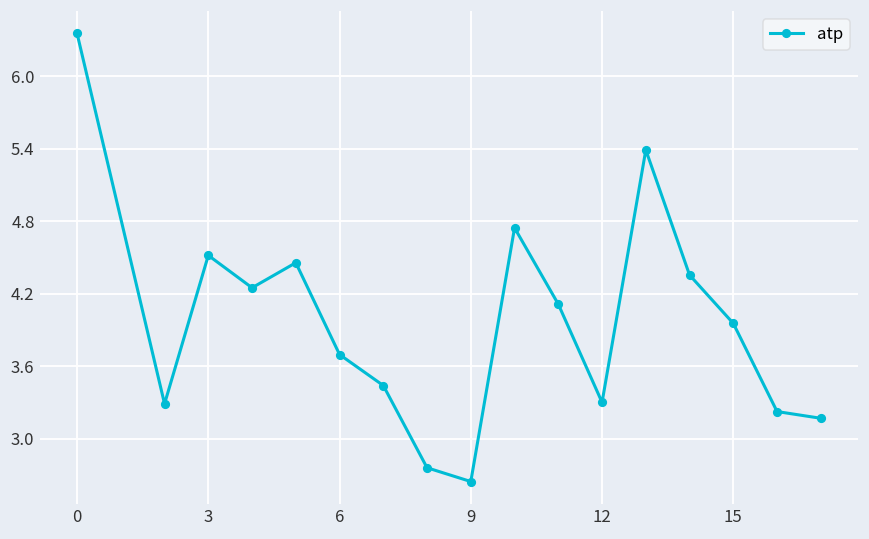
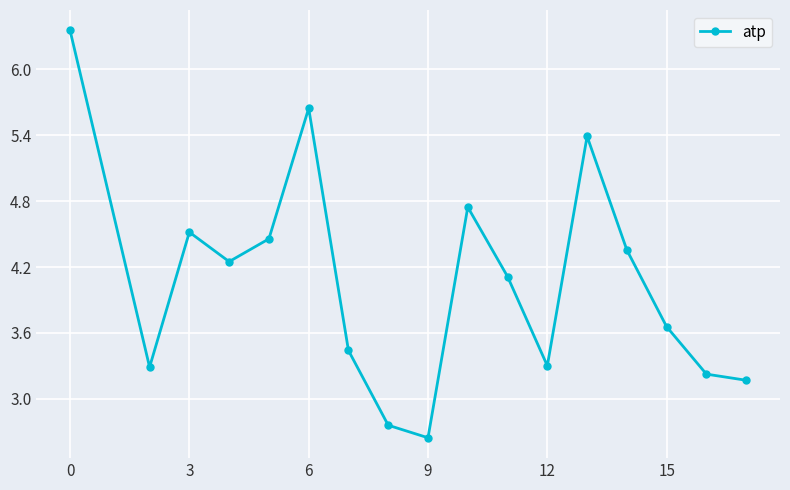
6: 3.70 -> 5.65
15: 3.95 -> 3.66
